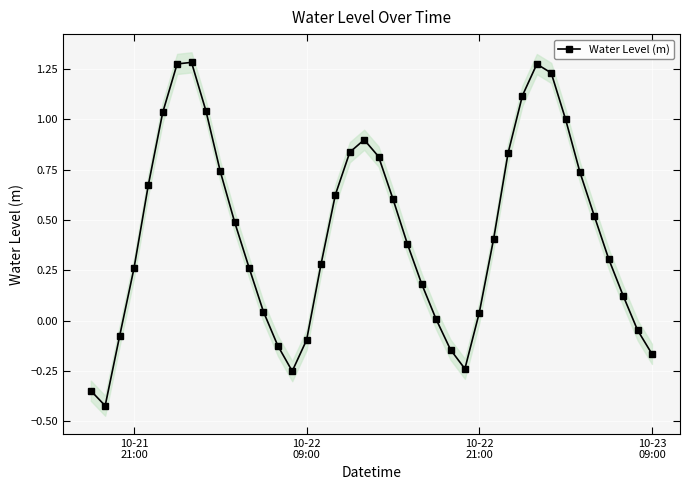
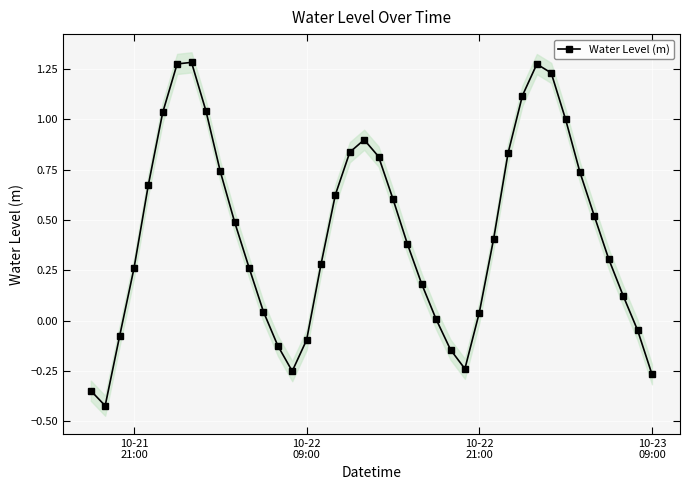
Water Level (m), 10-23 09:00: -0.17 -> -0.27
